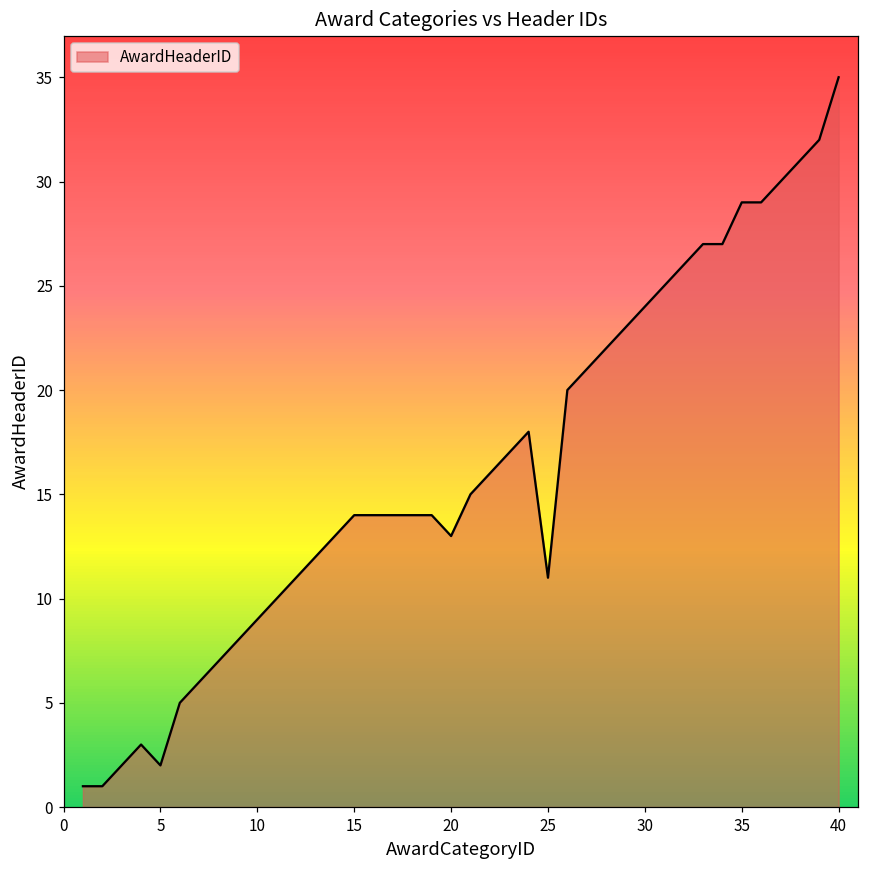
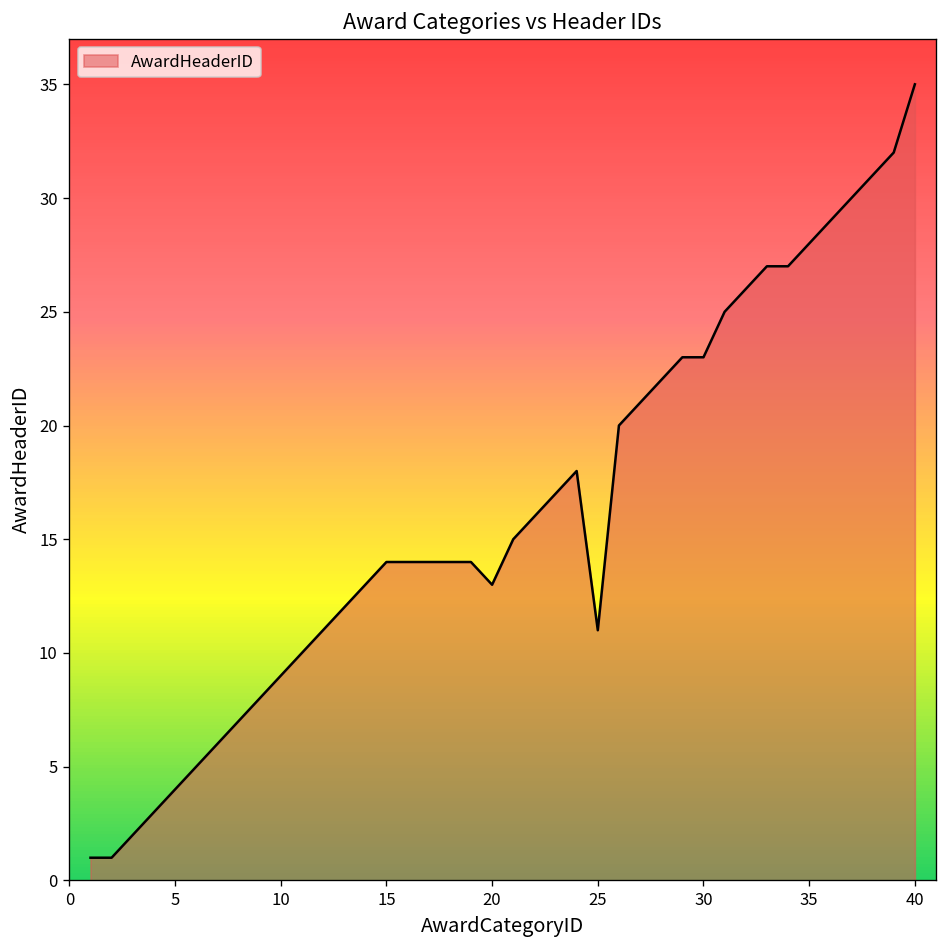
5: 2 -> 4
30: 24 -> 23
35: 29 -> 28
